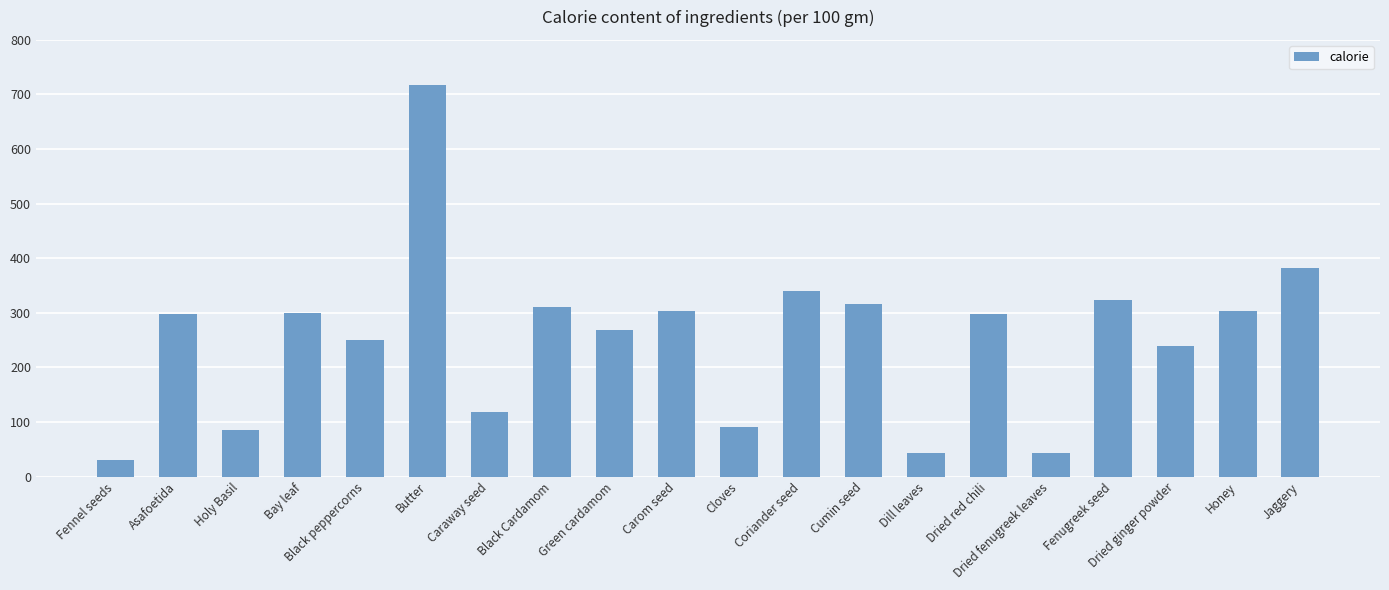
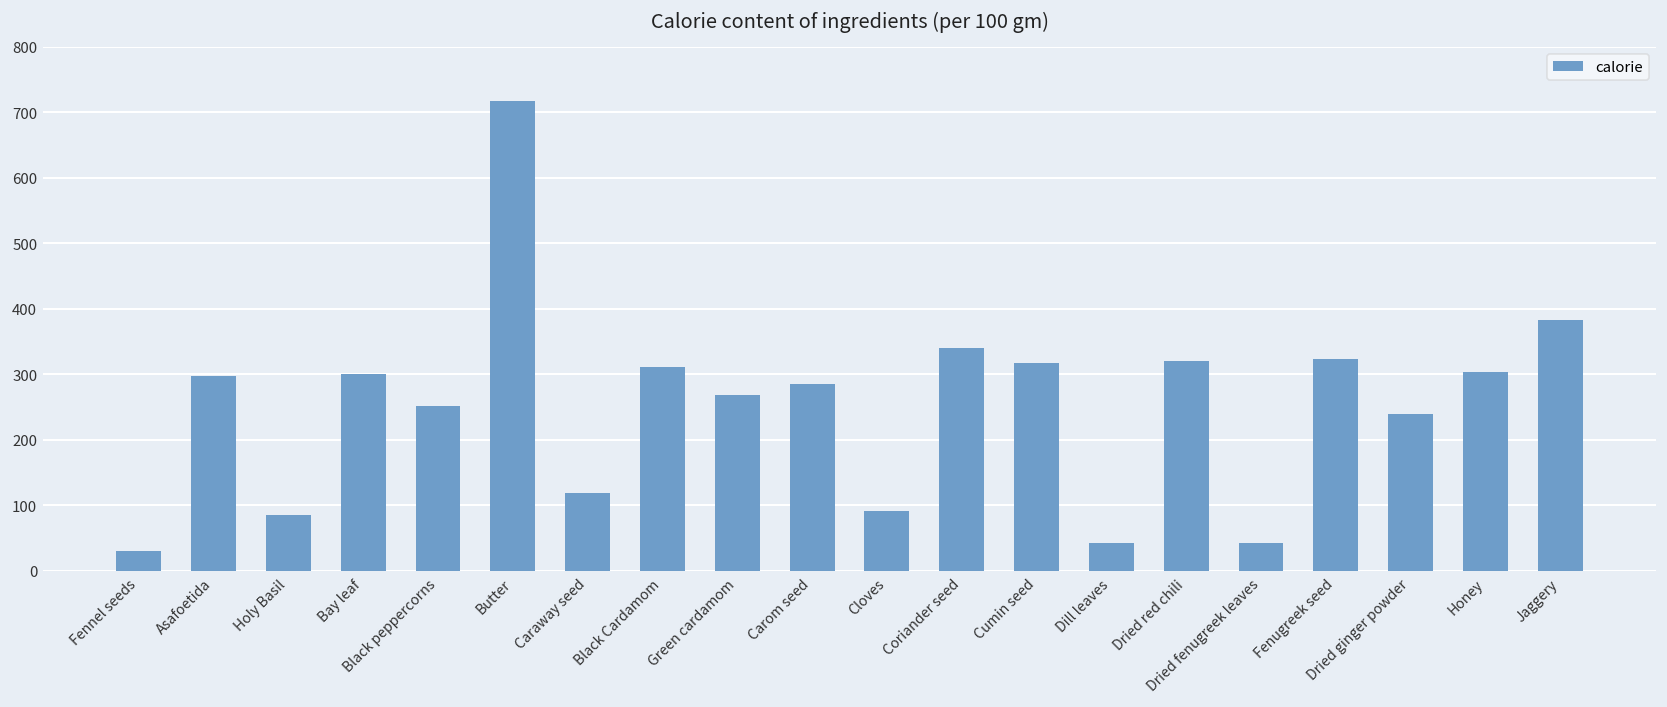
Carom seed: 300 -> 290
Dried red chili: 300 -> 320
